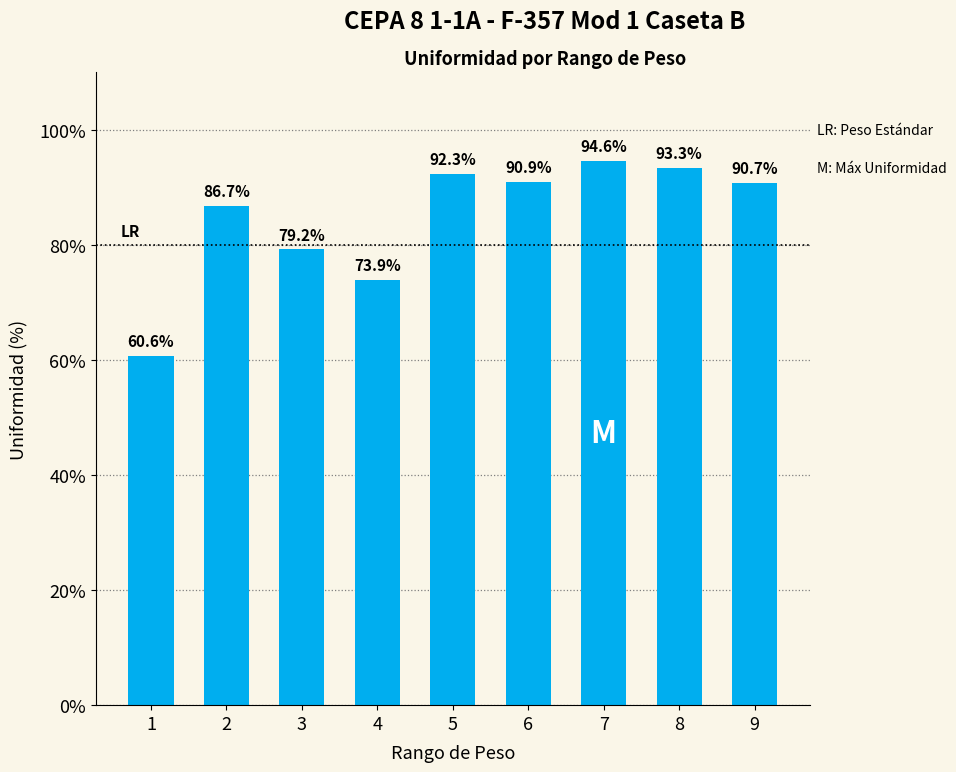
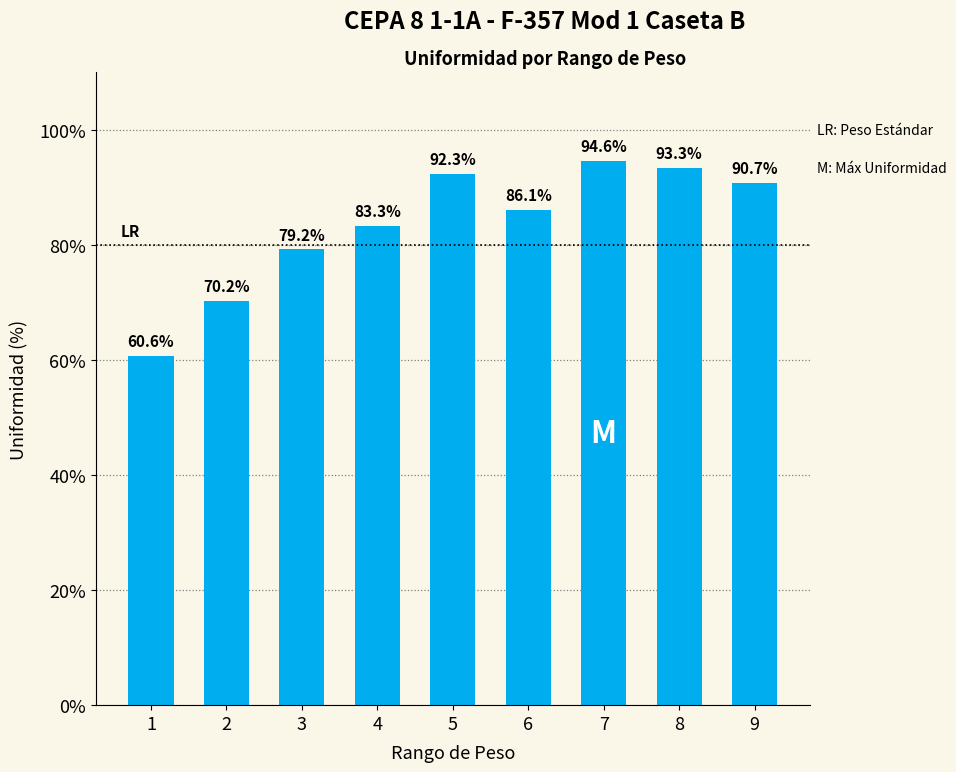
2: 86.7% -> 70.2%
4: 73.9% -> 83.3%
6: 90.9% -> 86.1%
